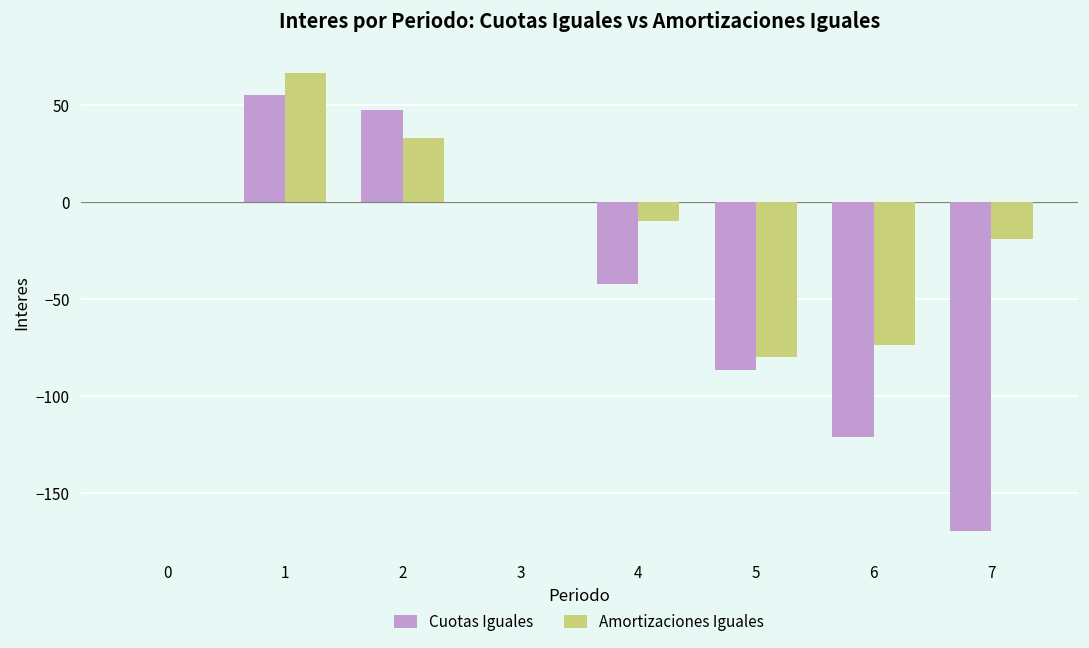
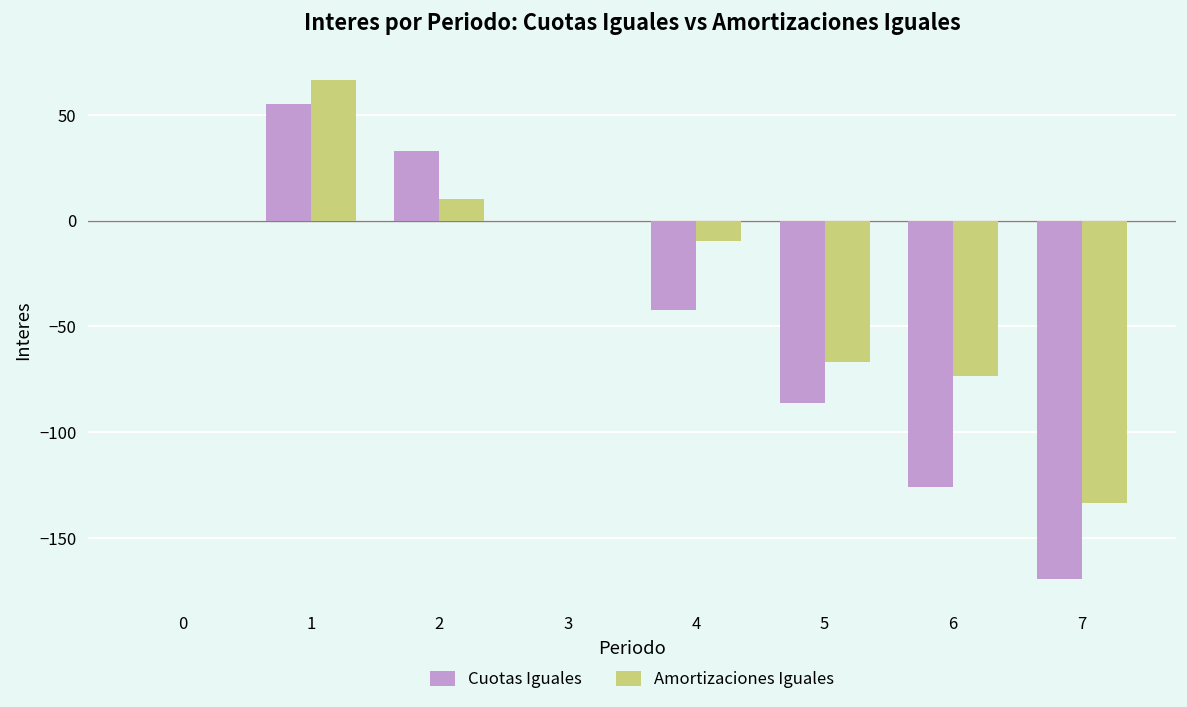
Cuotas Iguales, 2: 48 -> 33
Amortizaciones Iguales, 2: 33 -> 10
Amortizaciones Iguales, 5: -80 -> -67
Cuotas Iguales, 6: -121 -> -126
Amortizaciones Iguales, 7: -19 -> -133
